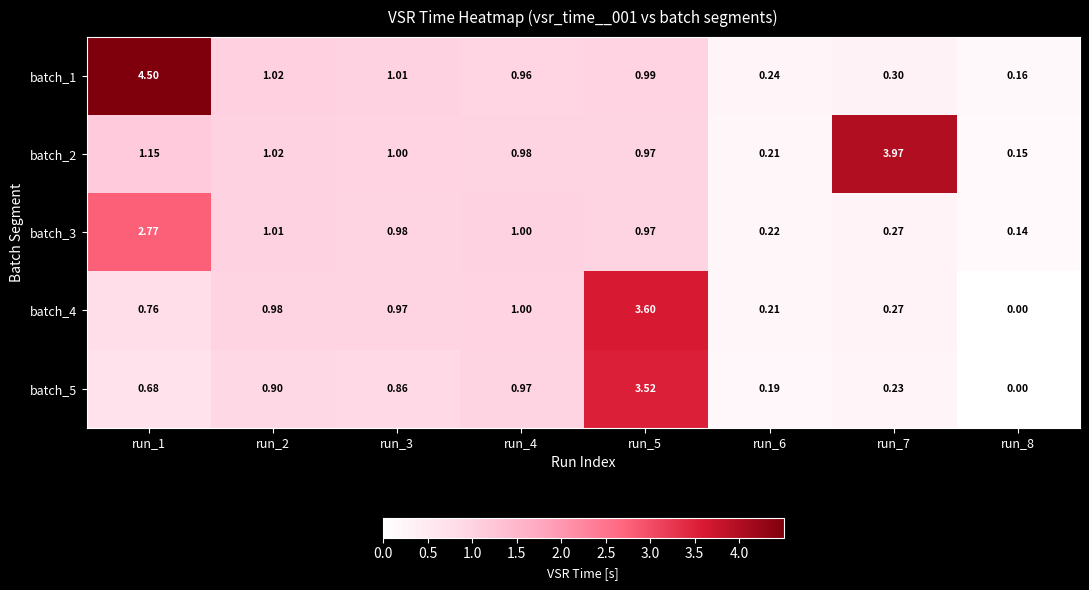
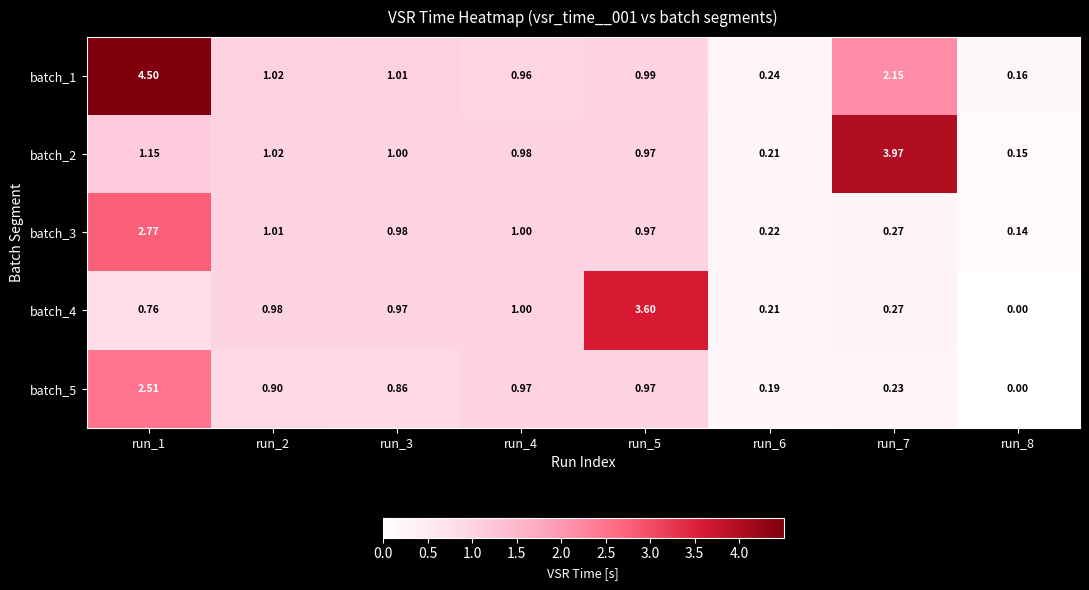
batch_1, run_7: 0.30 -> 2.15
batch_5, run_1: 0.68 -> 2.51
batch_5, run_5: 3.52 -> 0.97
